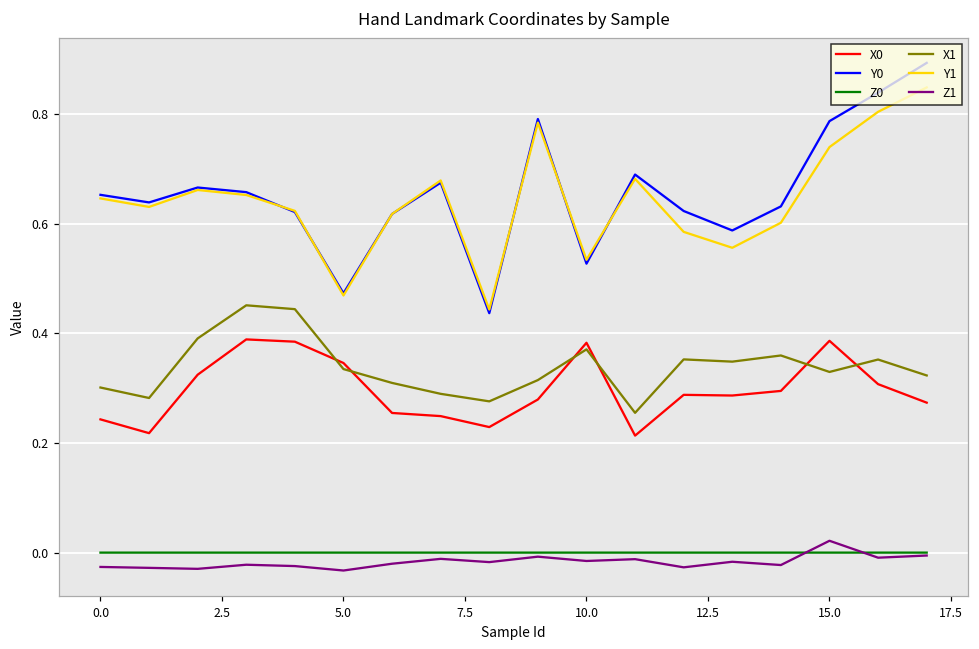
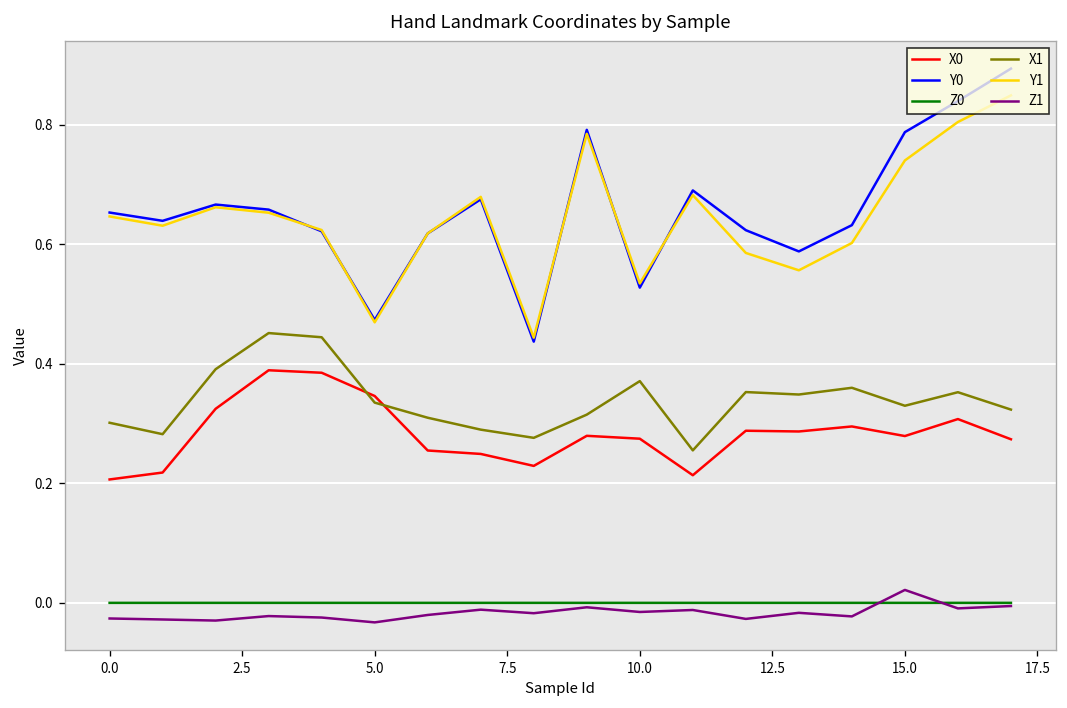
X0, 0.0: 0.24 -> 0.21
X0, 10.0: 0.38 -> 0.27
X0, 15.0: 0.39 -> 0.28
